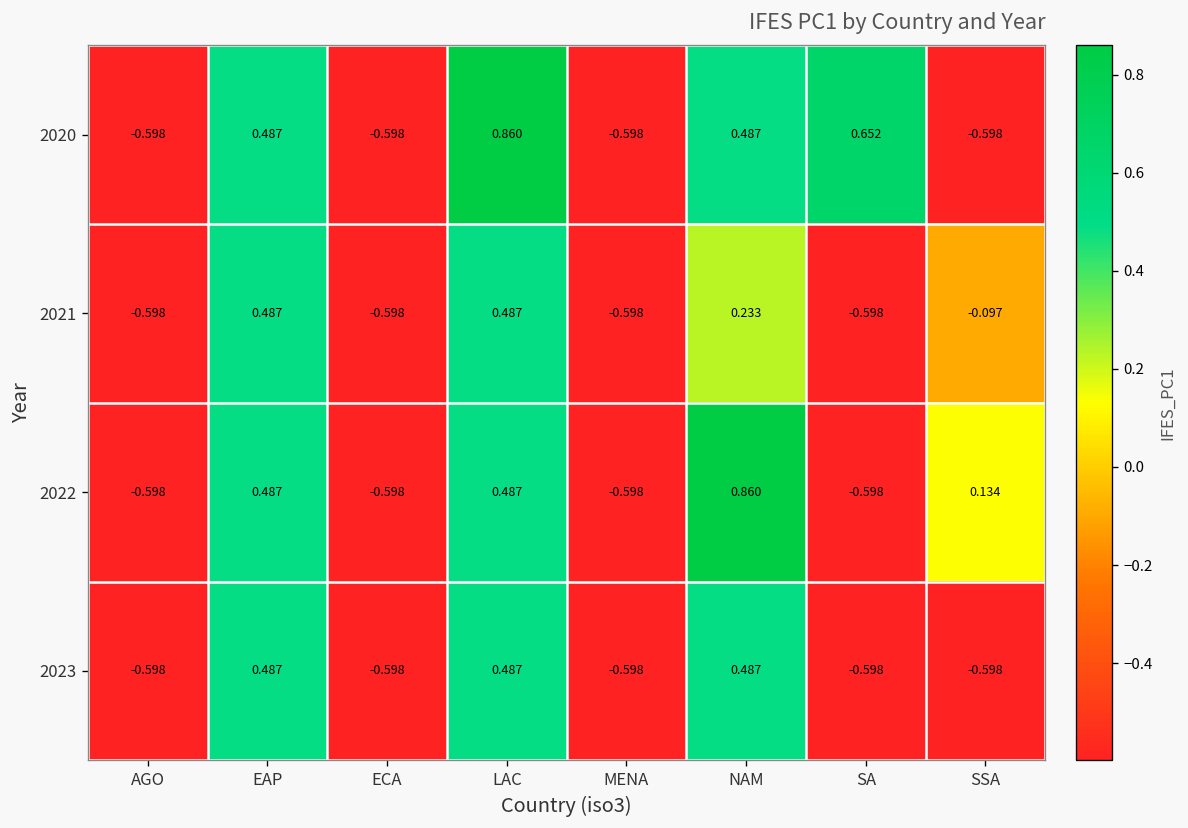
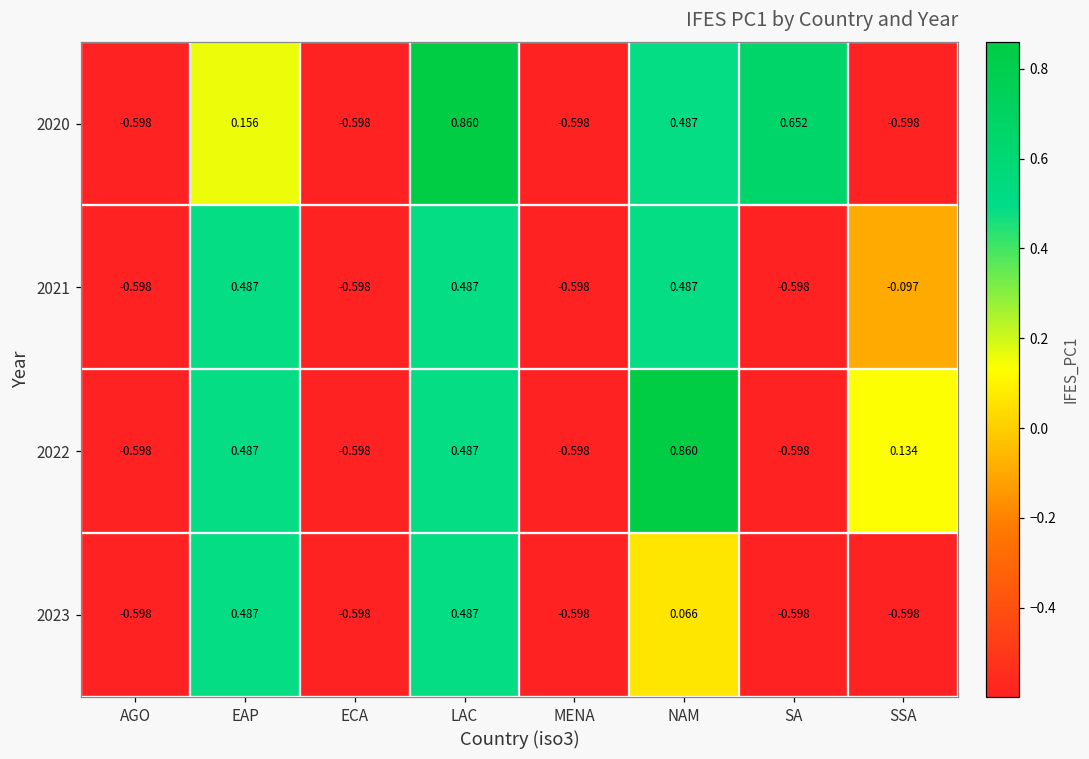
2020, EAP: 0.487 -> 0.156
2021, NAM: 0.233 -> 0.487
2023, NAM: 0.487 -> 0.066
